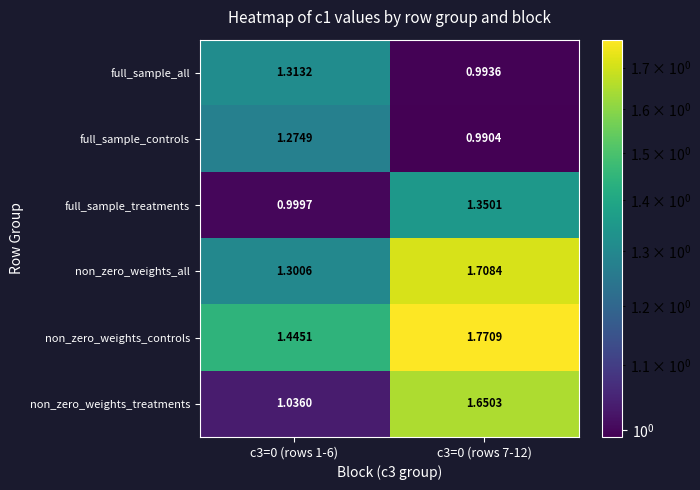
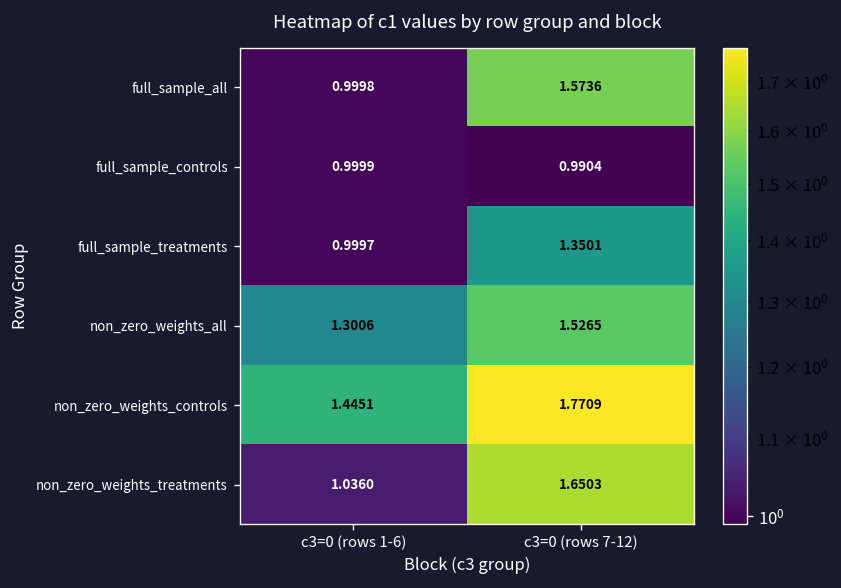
full_sample_all, c3=0 (rows 1-6): 1.3132 -> 0.9998
full_sample_all, c3=0 (rows 7-12): 0.9936 -> 1.5736
full_sample_controls, c3=0 (rows 1-6): 1.2749 -> 0.9999
non_zero_weights_all, c3=0 (rows 7-12): 1.7084 -> 1.5265
